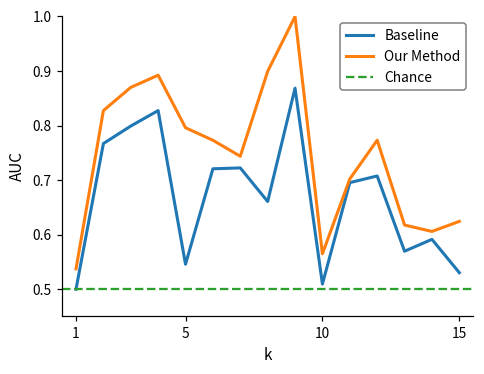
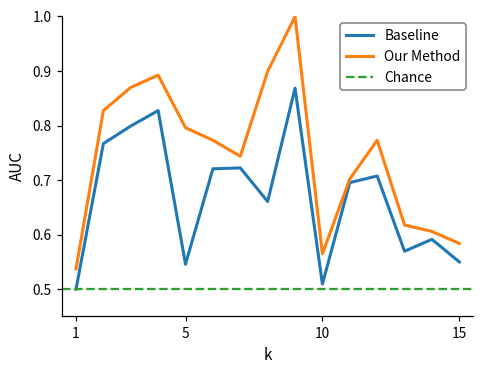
Baseline, 15: 0.53 -> 0.55
Our Method, 15: 0.62 -> 0.58
